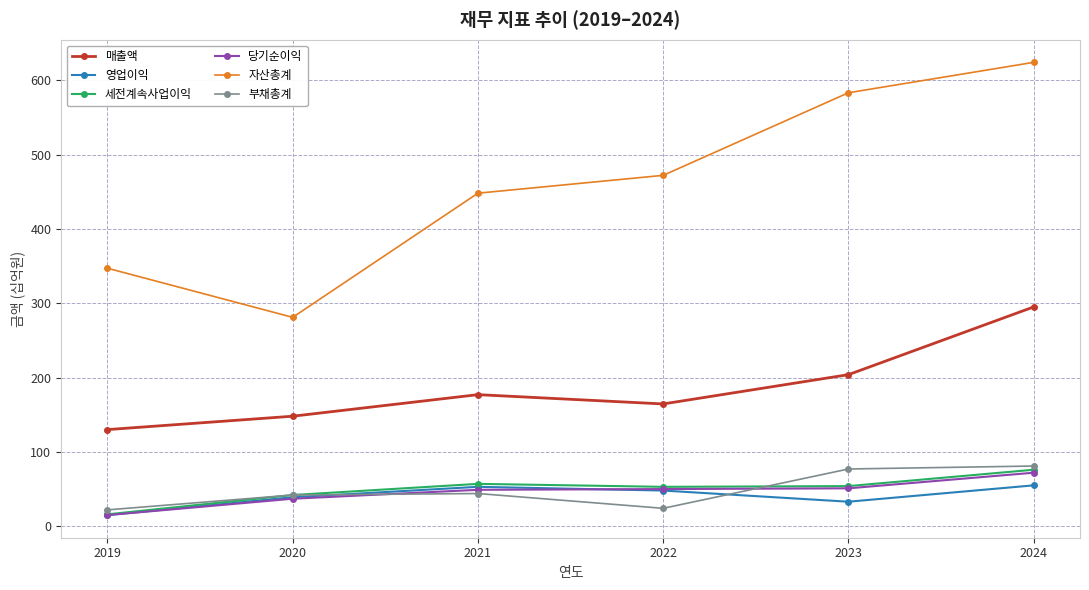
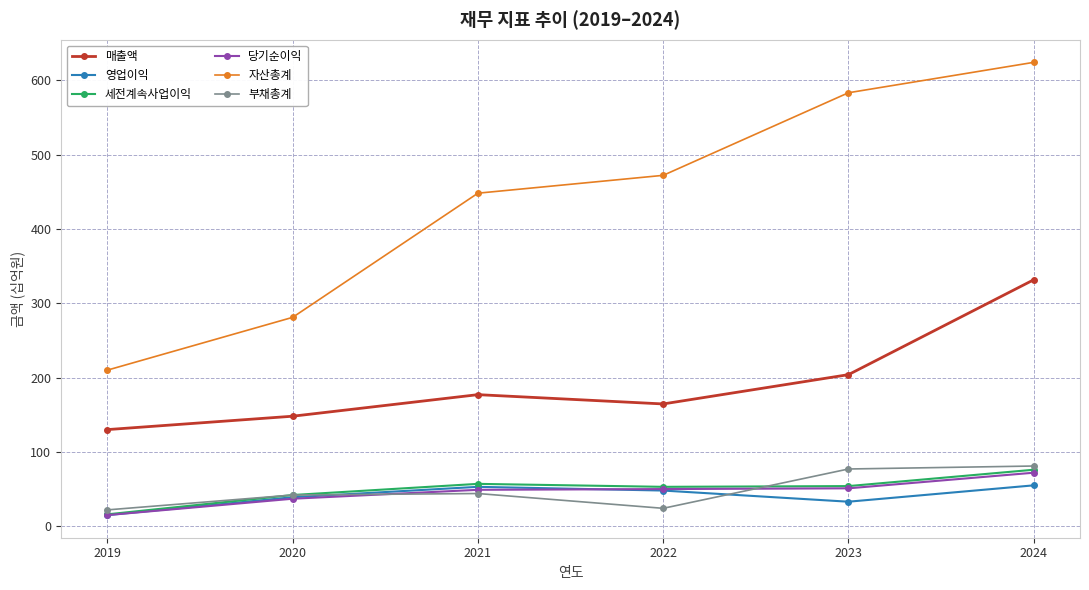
자산총계, 2019: 350 -> 210
매출액, 2024: 300 -> 330
